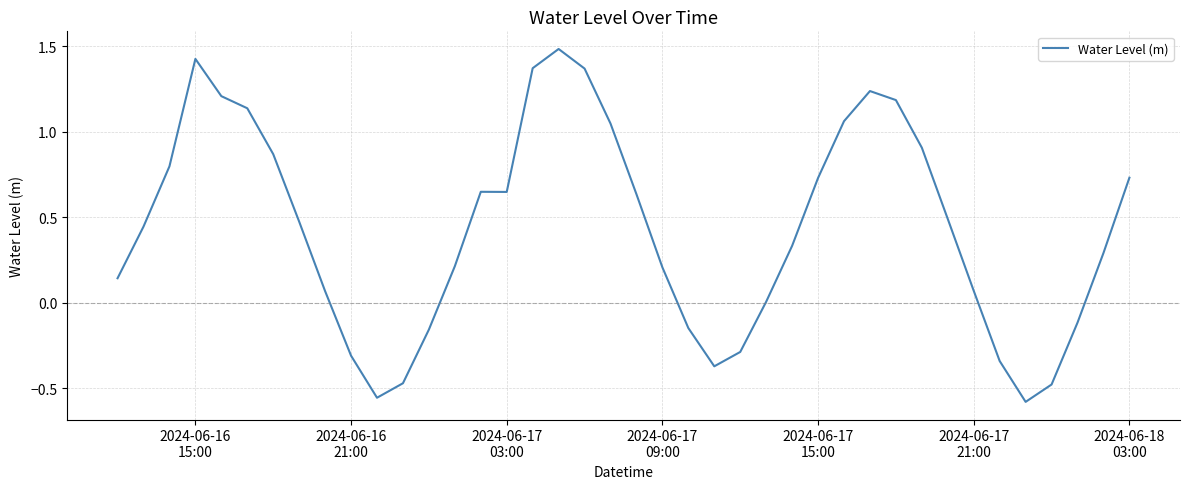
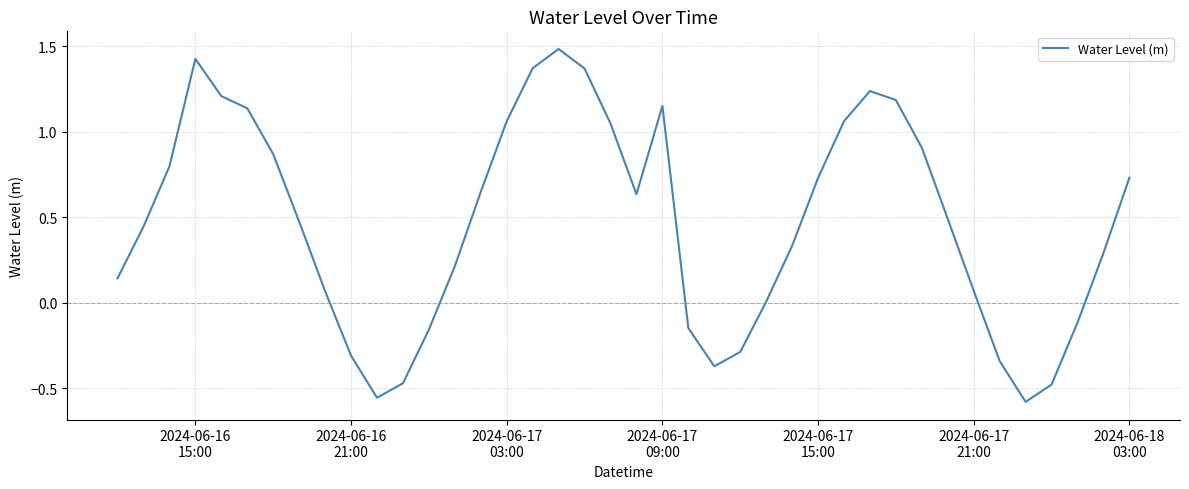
2024-06-17 03:00: 0.65 -> 1.06
2024-06-17 09:00: 0.21 -> 1.15
